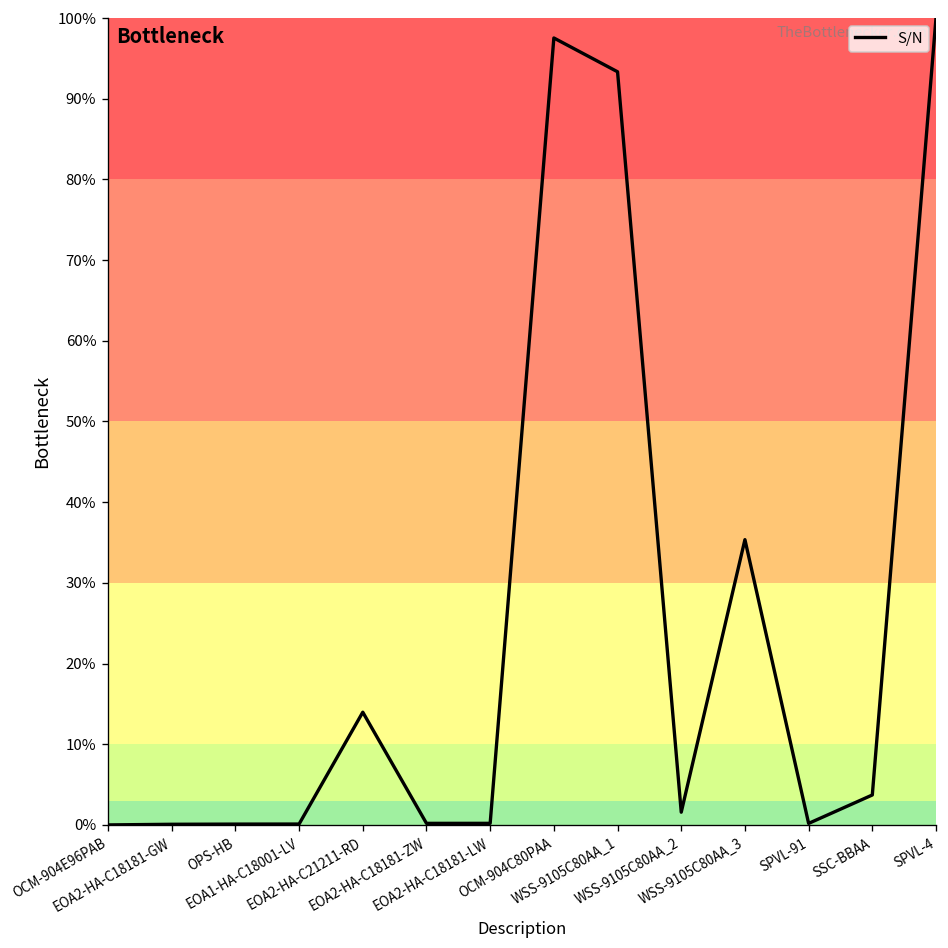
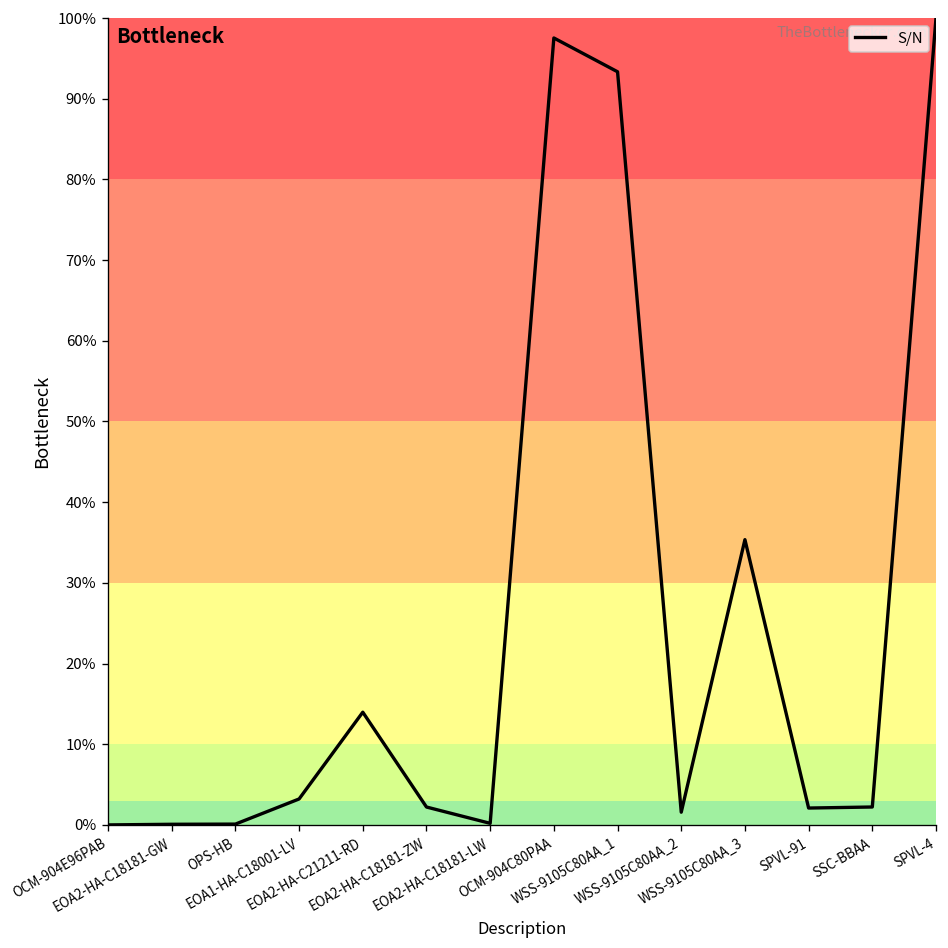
EOA1-HA-C18001-LV: 0% -> 3%
EOA2-HA-C18181-ZW: 0% -> 2%
SPVL-91: 0% -> 2%
SSC-BBAA: 4% -> 2%
